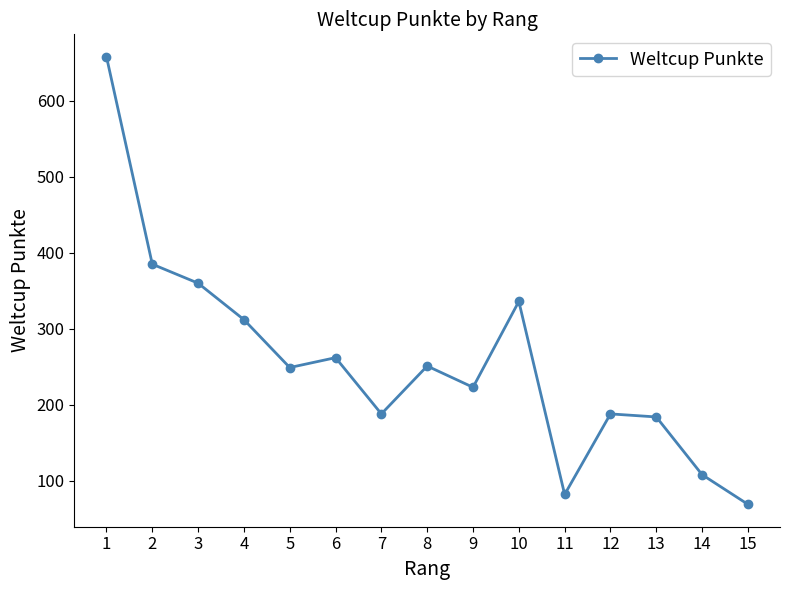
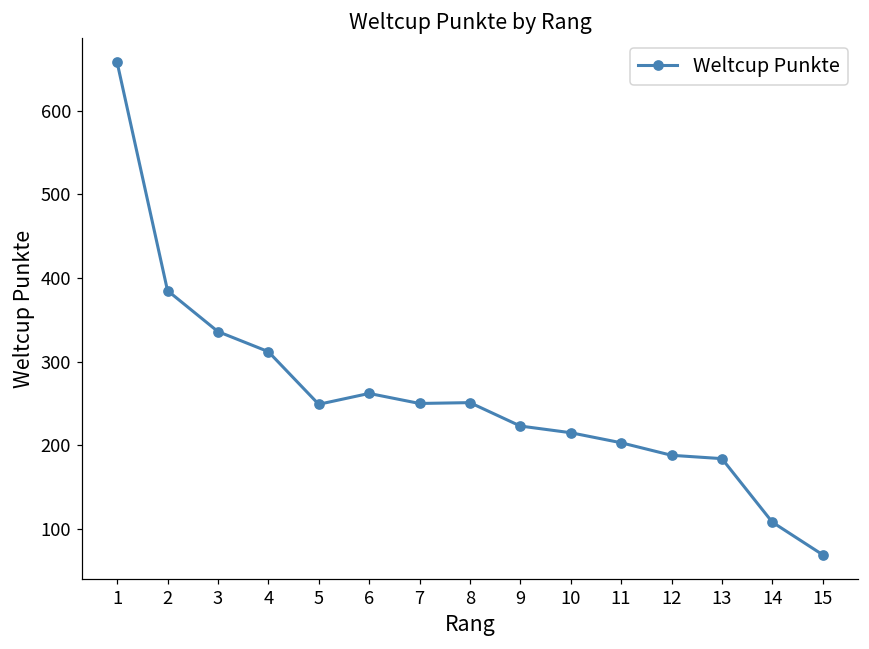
3: 360 -> 340
7: 190 -> 250
10: 340 -> 220
11: 80 -> 200
